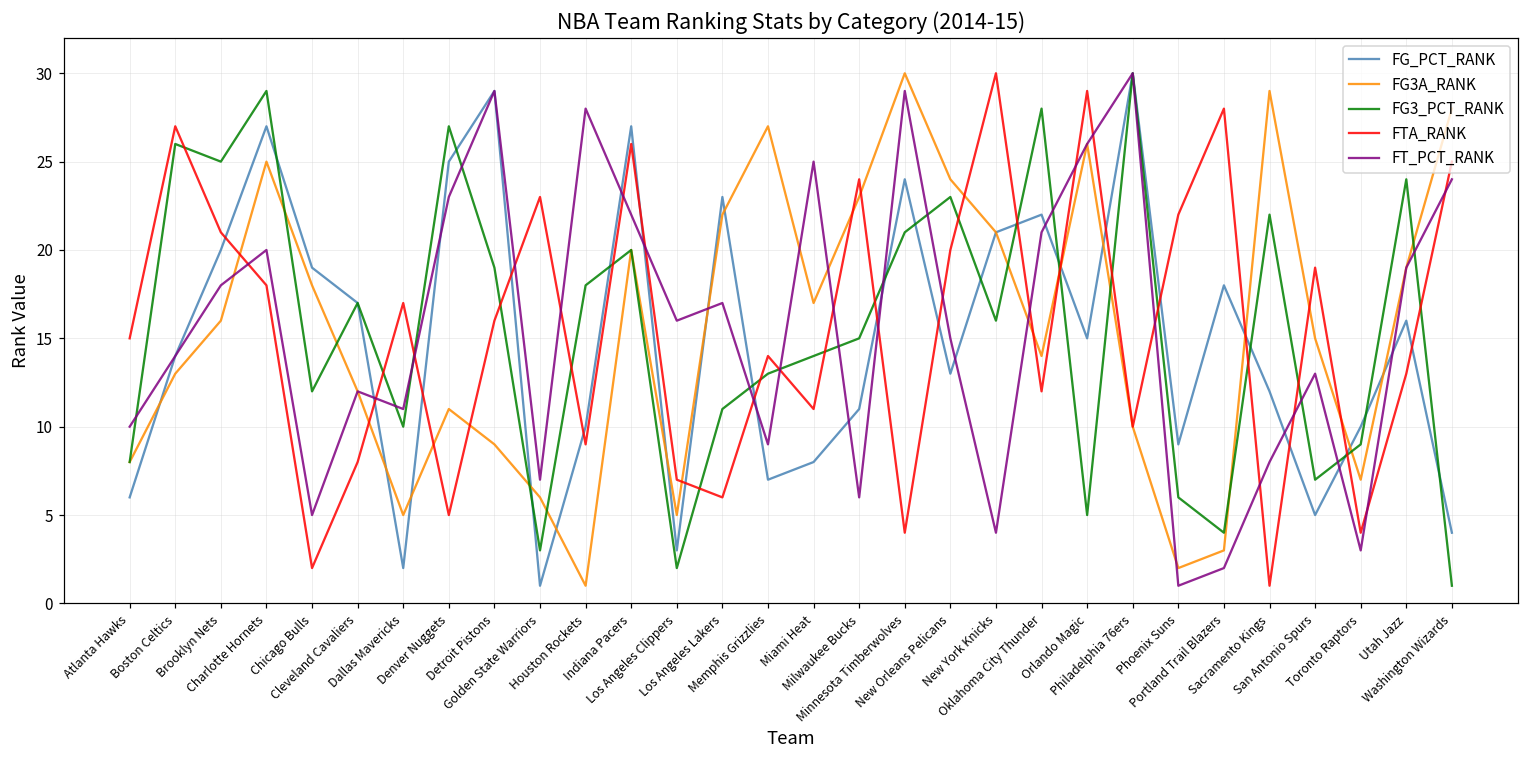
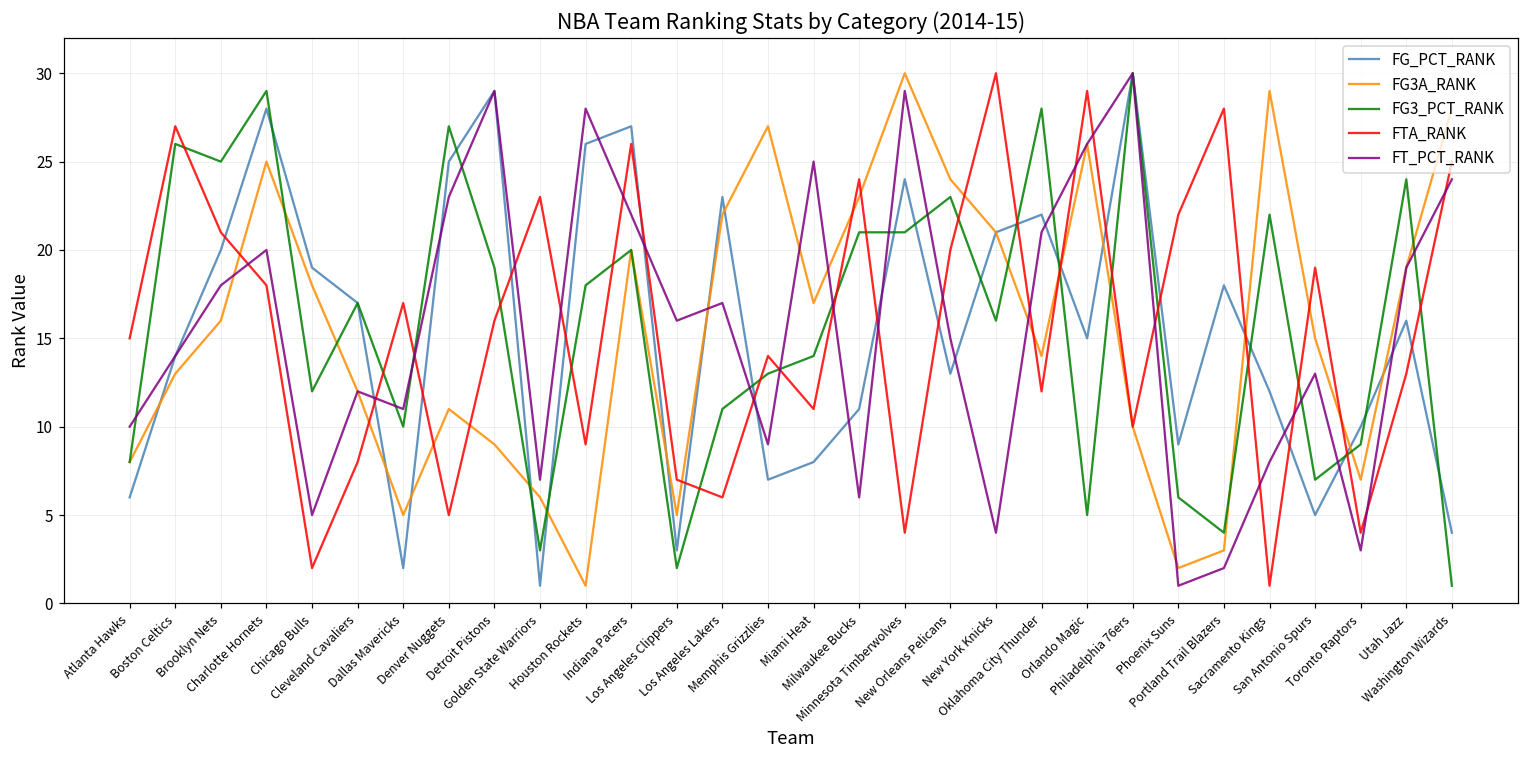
FG_PCT_RANK, Charlotte Hornets: 27 -> 28
FG_PCT_RANK, Houston Rockets: 10 -> 26
FG3_PCT_RANK, Milwaukee Bucks: 15 -> 21
